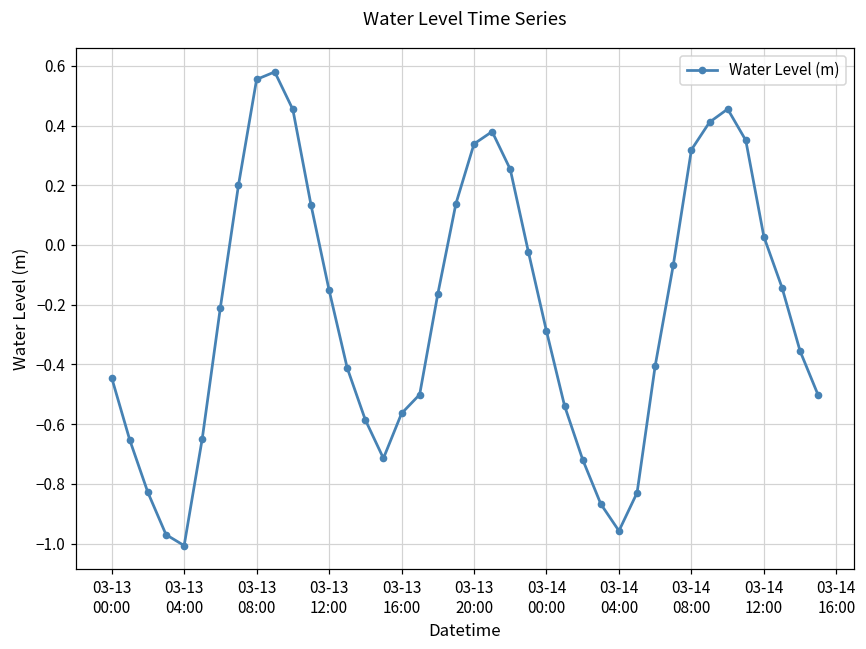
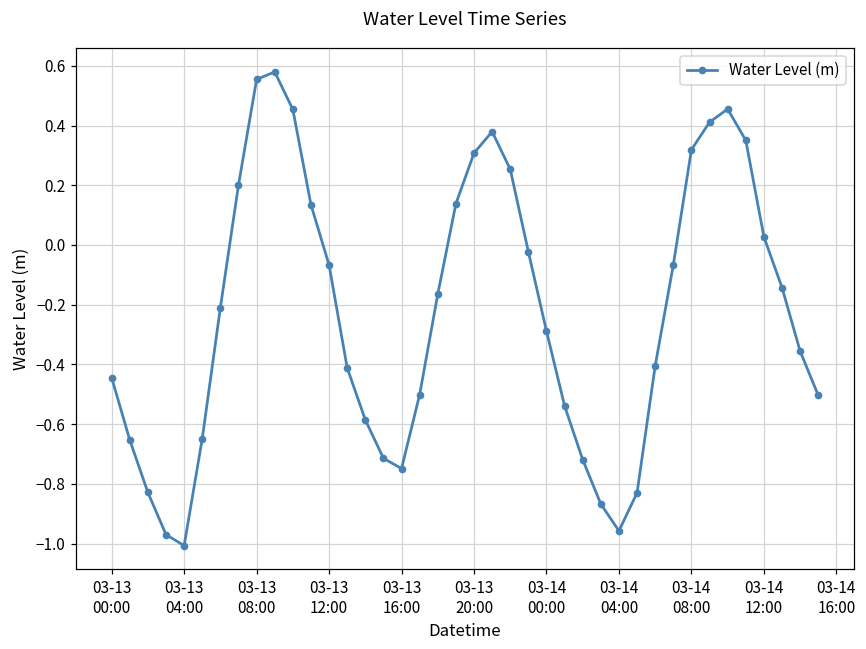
03-13 12:00: -0.15 -> -0.07
03-13 16:00: -0.56 -> -0.75
03-13 20:00: 0.34 -> 0.31
